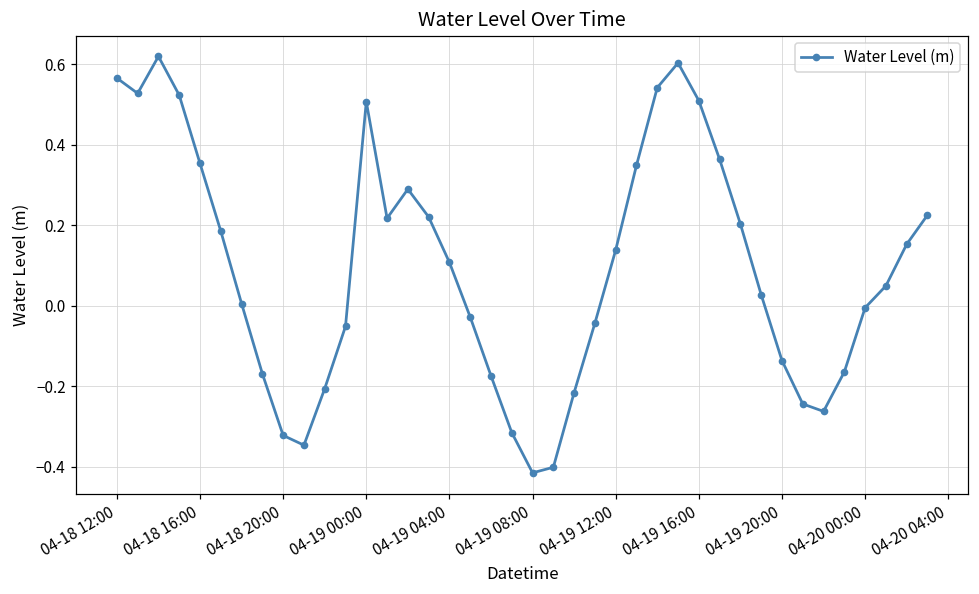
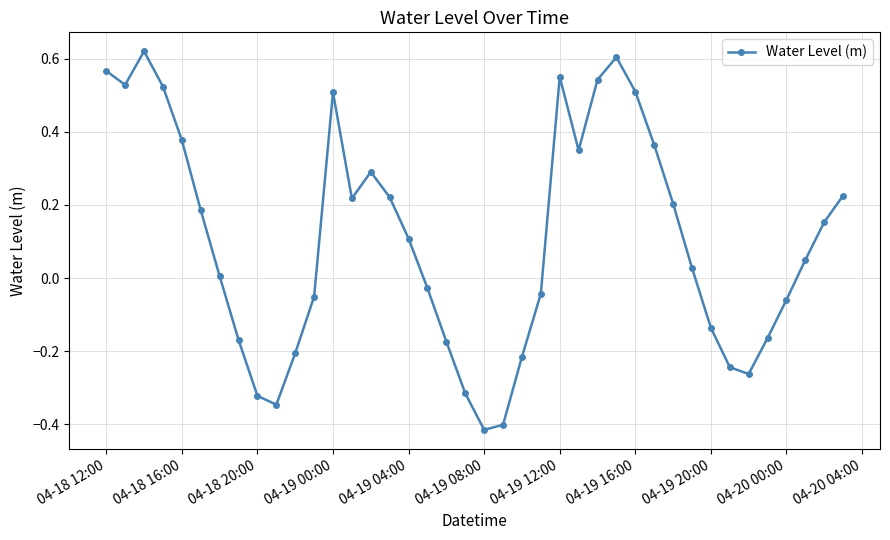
04-18 16:00: 0.35 -> 0.38
04-19 12:00: 0.14 -> 0.55
04-20 00:00: 0.00 -> -0.06
